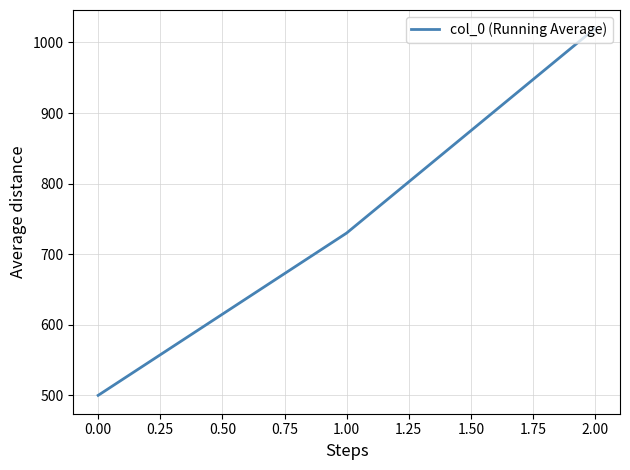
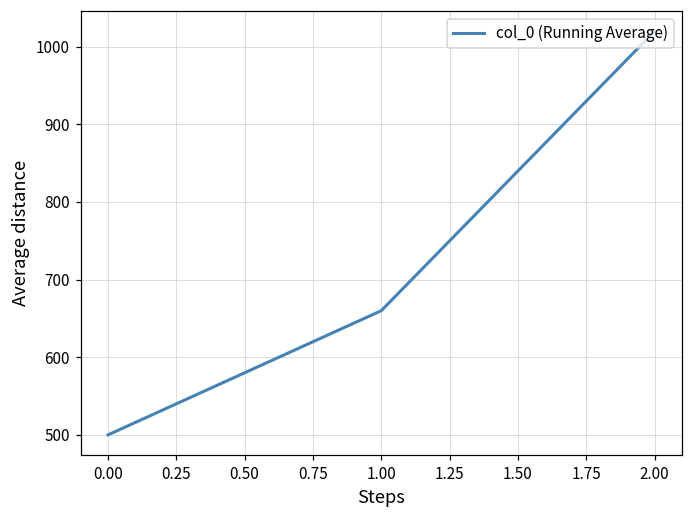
1.00: 730 -> 660
